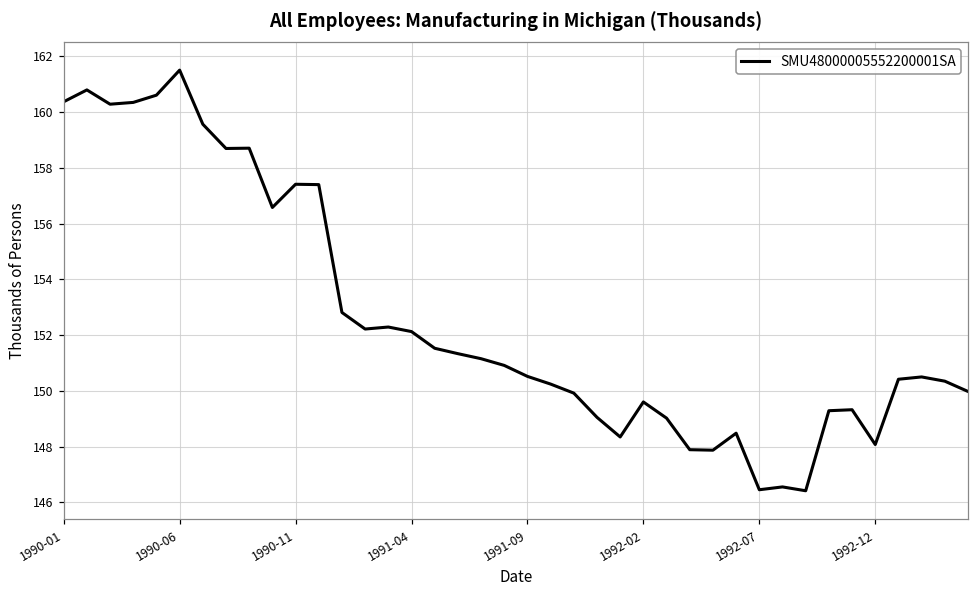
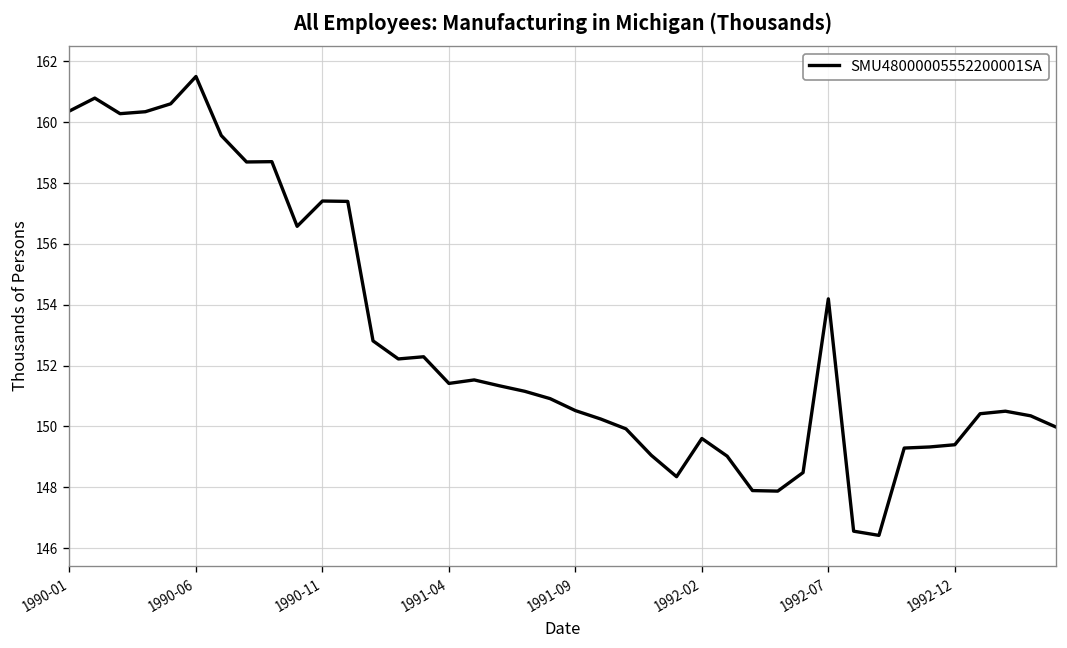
1991-04: 152.1 -> 151.4
1992-07: 146.5 -> 154.2
1992-12: 148.1 -> 149.4
